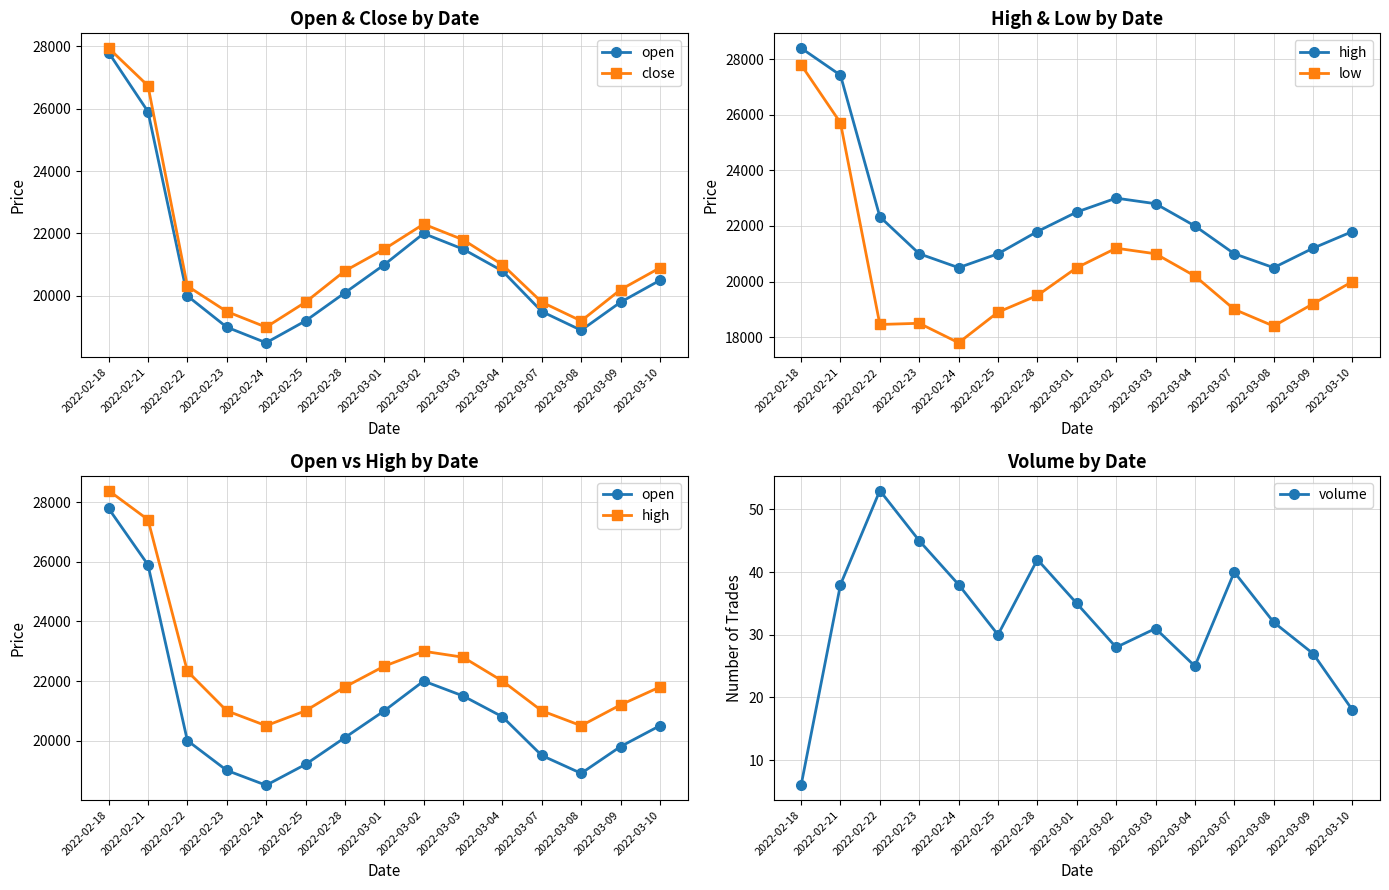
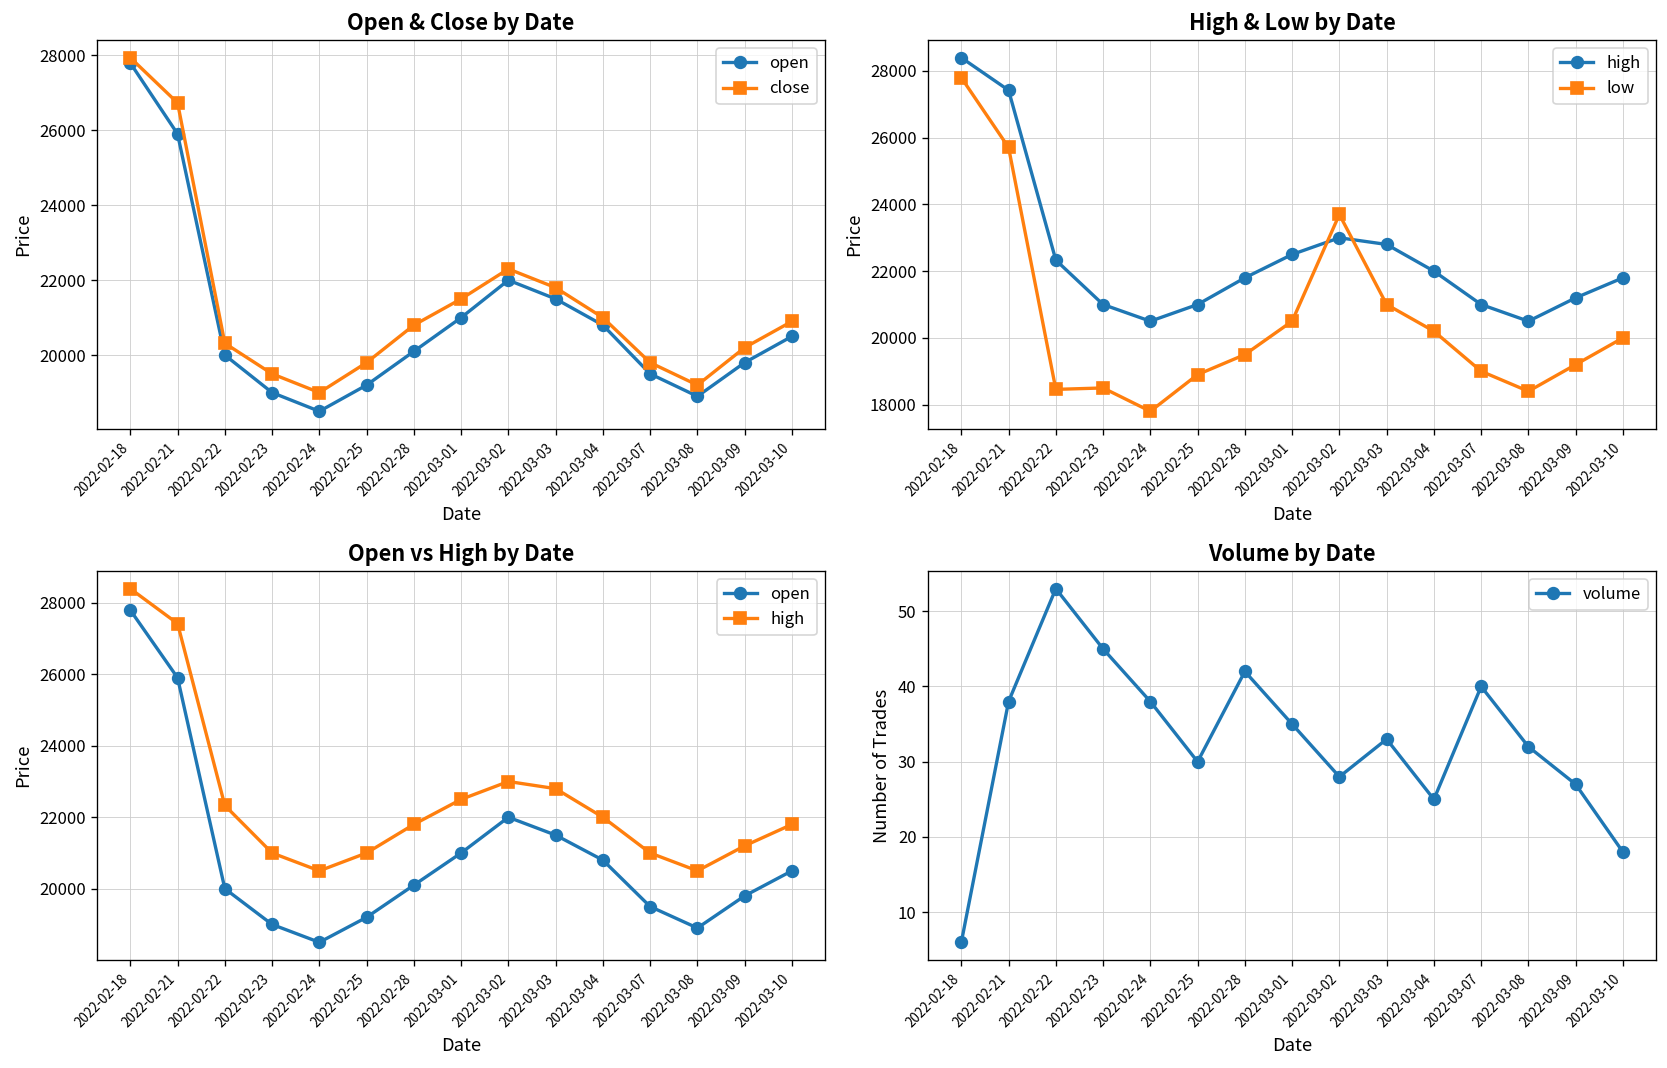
High & Low by Date, low, 2022-03-02: 21200 -> 23700
Volume by Date, 2022-03-03: 31 -> 33
